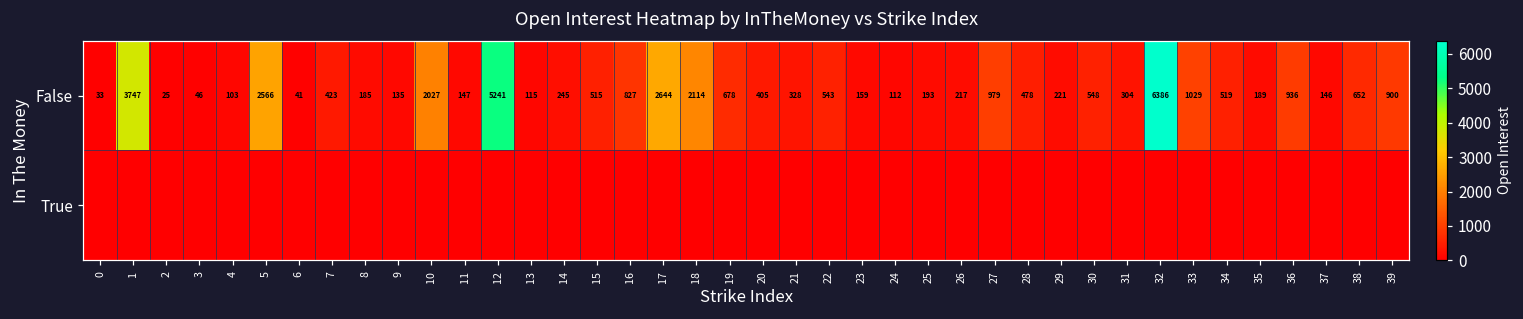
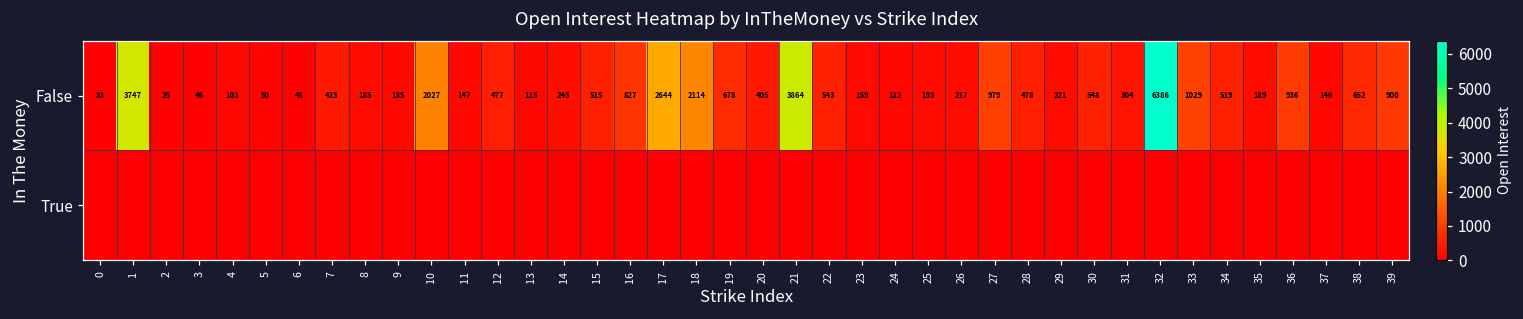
False, 5: 2566 -> 50
False, 12: 5241 -> 477
False, 21: 328 -> 3864
